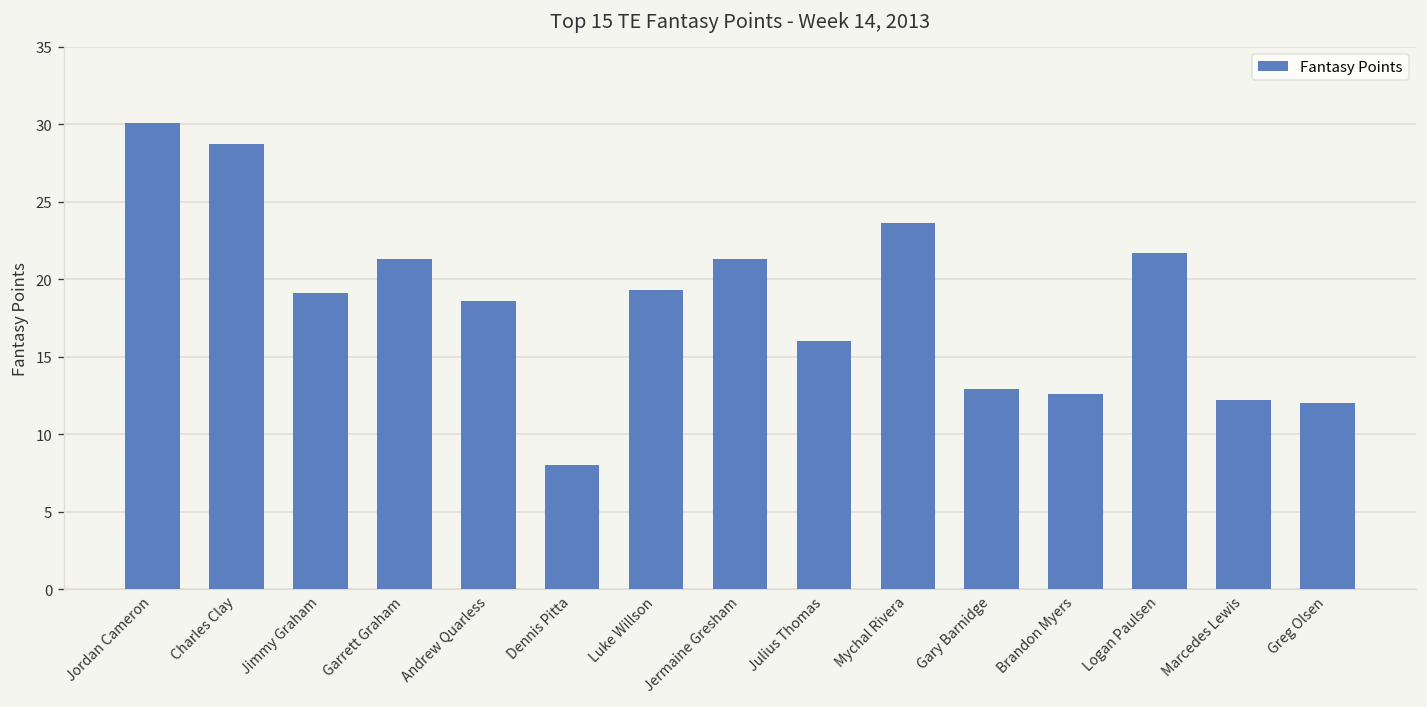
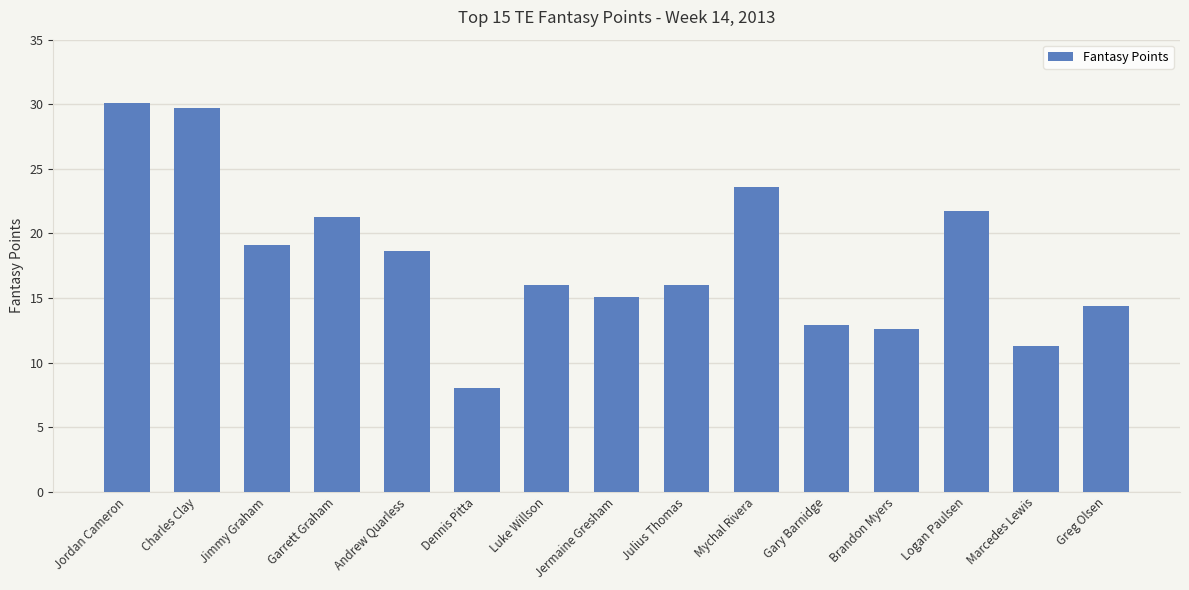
Charles Clay: 28.7 -> 29.7
Luke Willson: 19.3 -> 16.0
Jermaine Gresham: 21.3 -> 15.1
Marcedes Lewis: 12.2 -> 11.3
Greg Olsen: 12.0 -> 14.4
